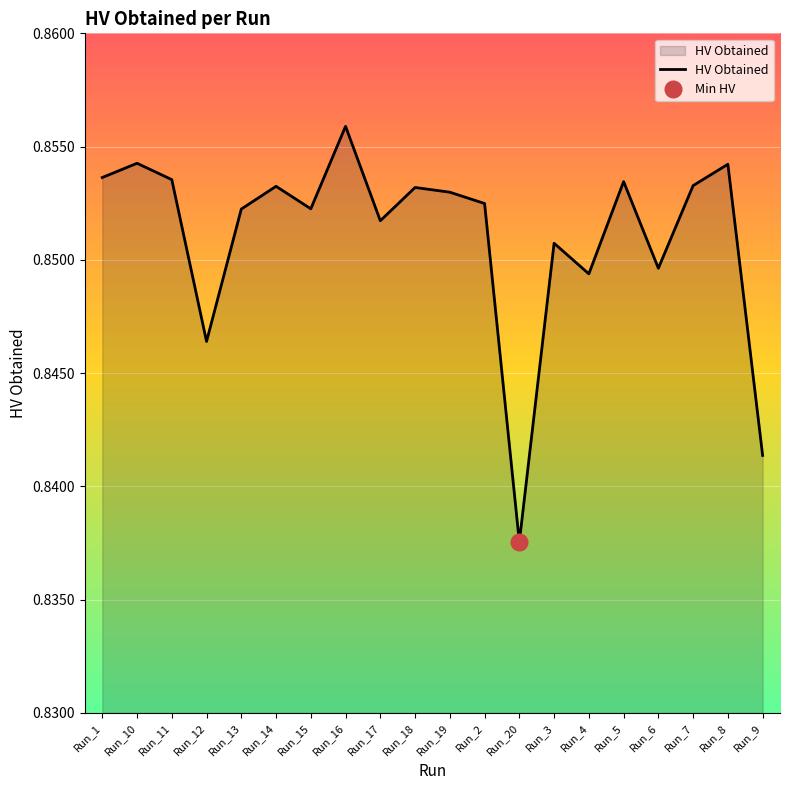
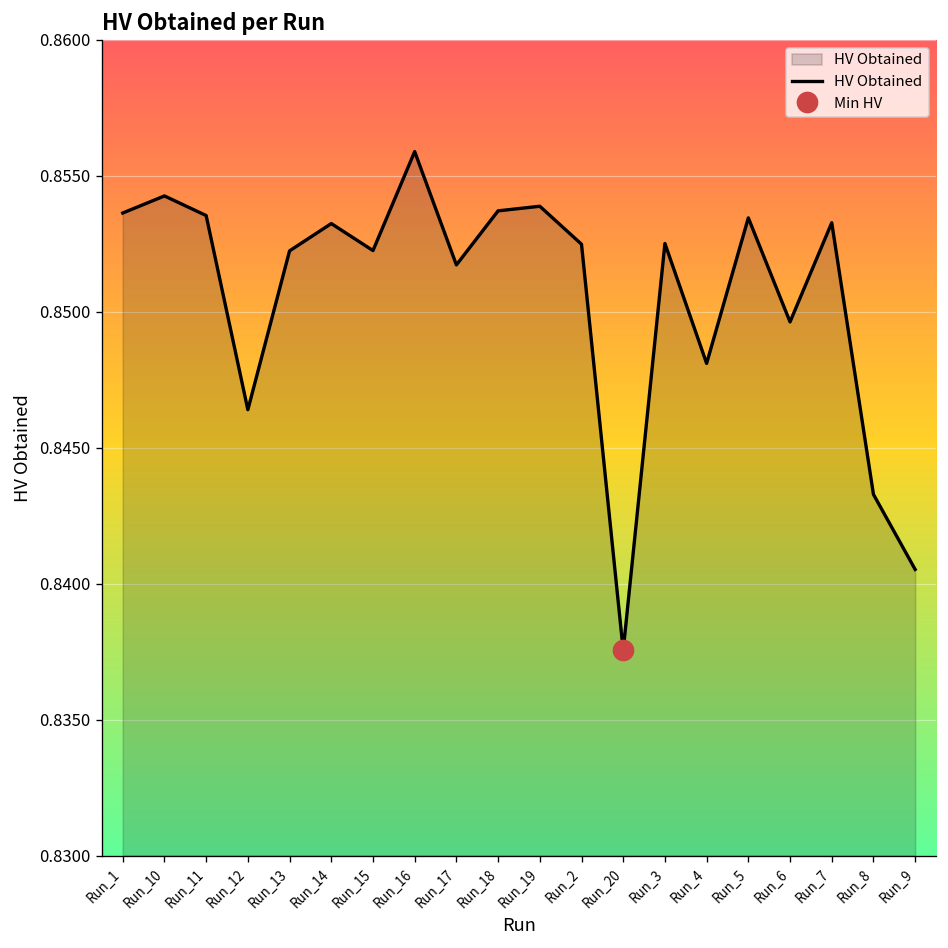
HV Obtained, Run_18: 0.8532 -> 0.8537
HV Obtained, Run_19: 0.8530 -> 0.8539
HV Obtained, Run_3: 0.8507 -> 0.8525
HV Obtained, Run_4: 0.8494 -> 0.8481
HV Obtained, Run_8: 0.8542 -> 0.8433
HV Obtained, Run_9: 0.8414 -> 0.8405
